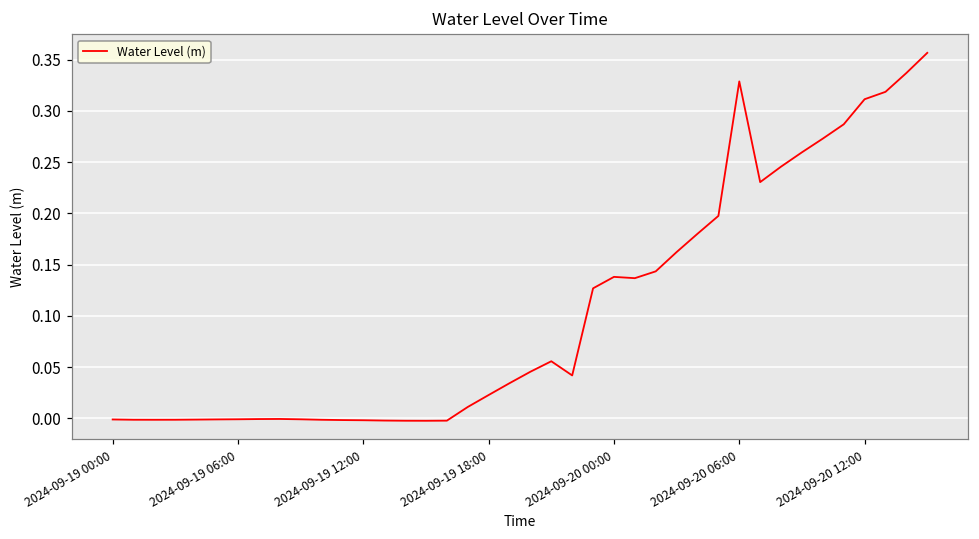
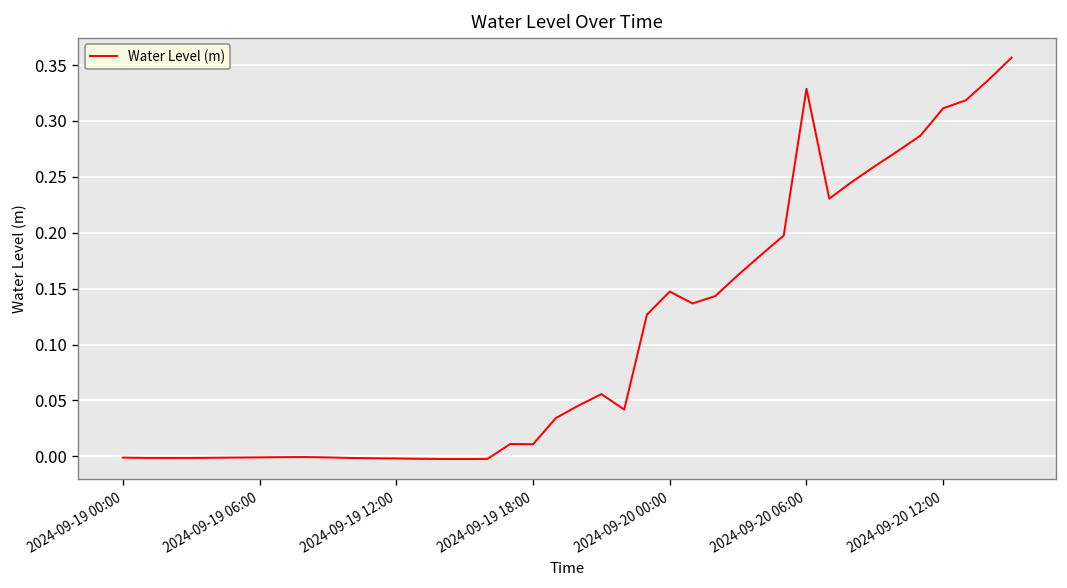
2024-09-19 18:00: 0.02 -> 0.01
2024-09-20 00:00: 0.14 -> 0.15
